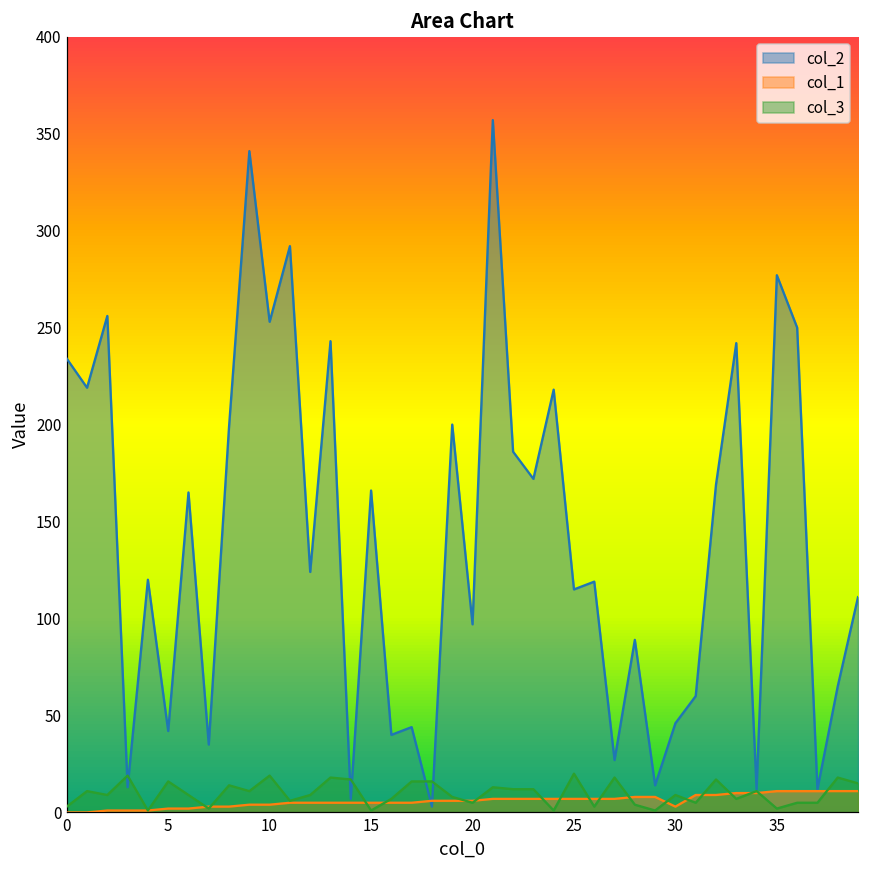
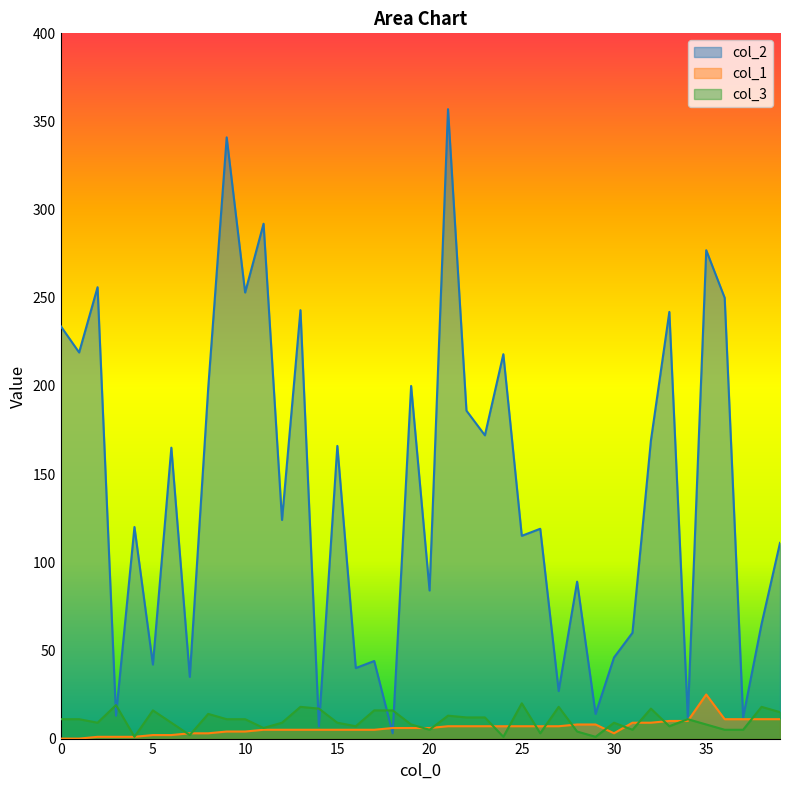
col_3, 0: 3 -> 11
col_3, 10: 19 -> 11
col_3, 15: 1 -> 9
col_2, 20: 97 -> 84
col_1, 35: 11 -> 25
col_3, 35: 2 -> 8
